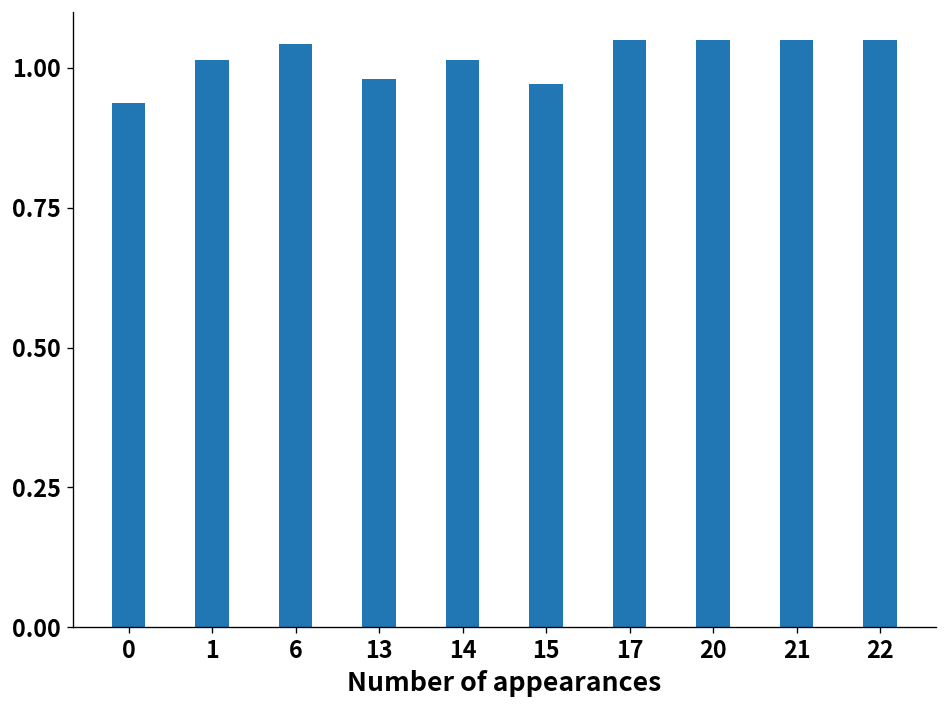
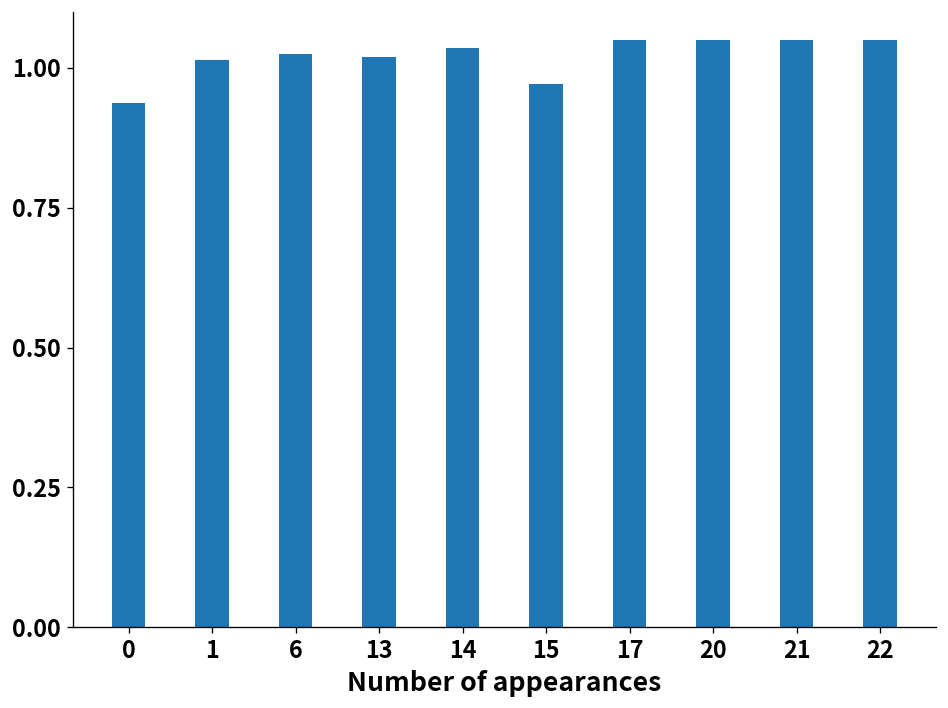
6: 1.04 -> 1.03
13: 0.98 -> 1.02
14: 1.01 -> 1.04
